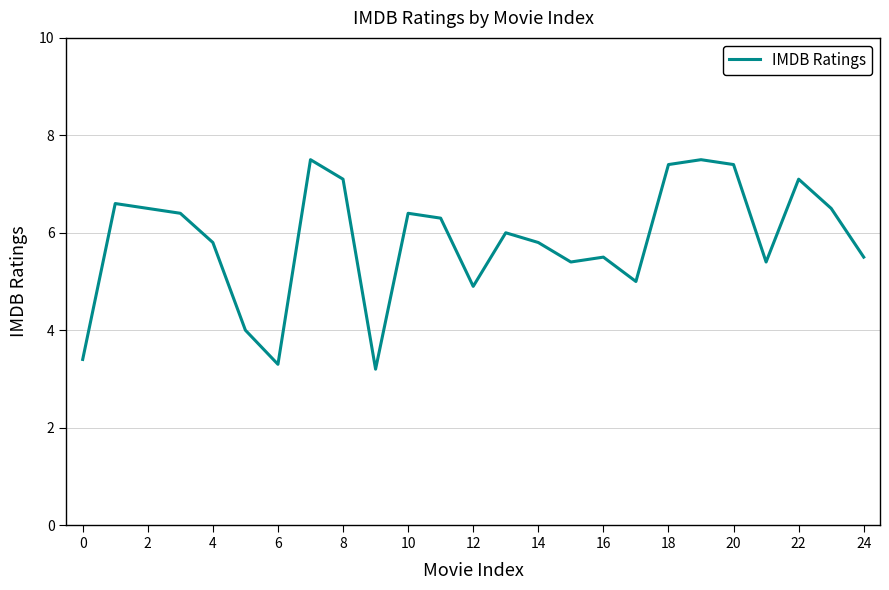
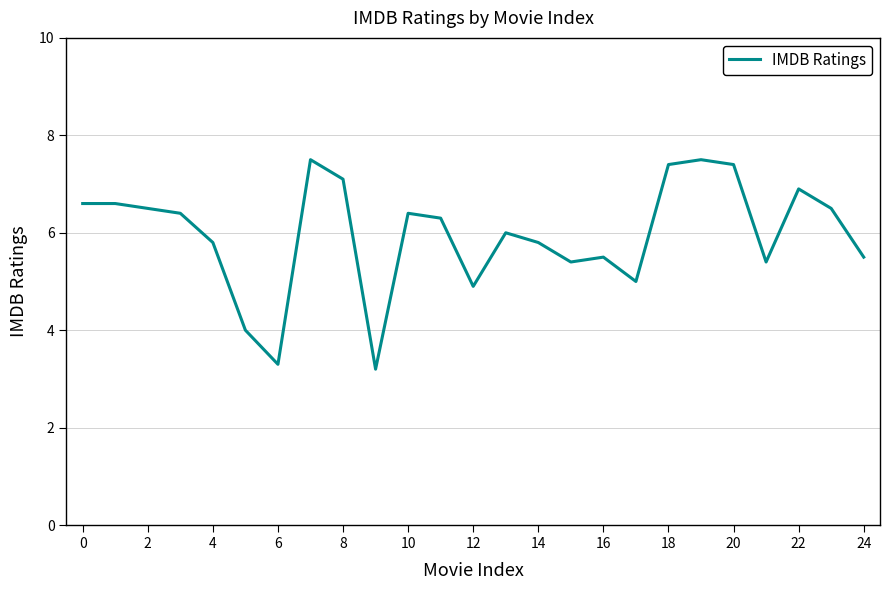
0: 3.4 -> 6.6
22: 7.1 -> 6.9
